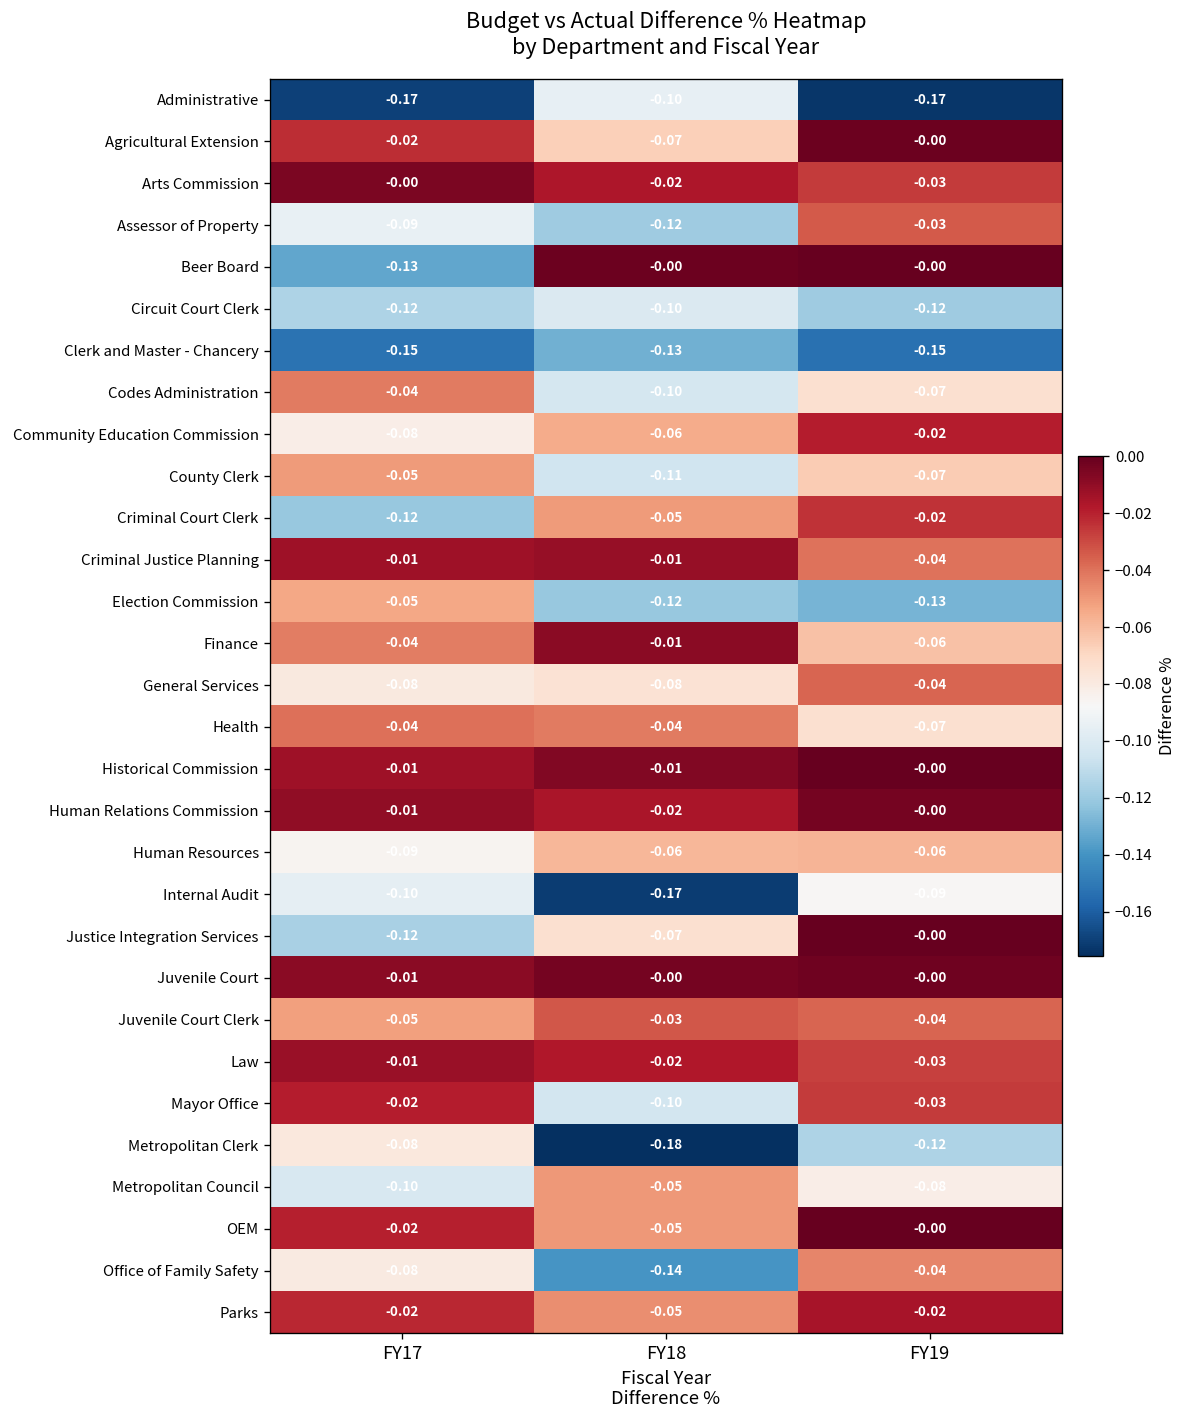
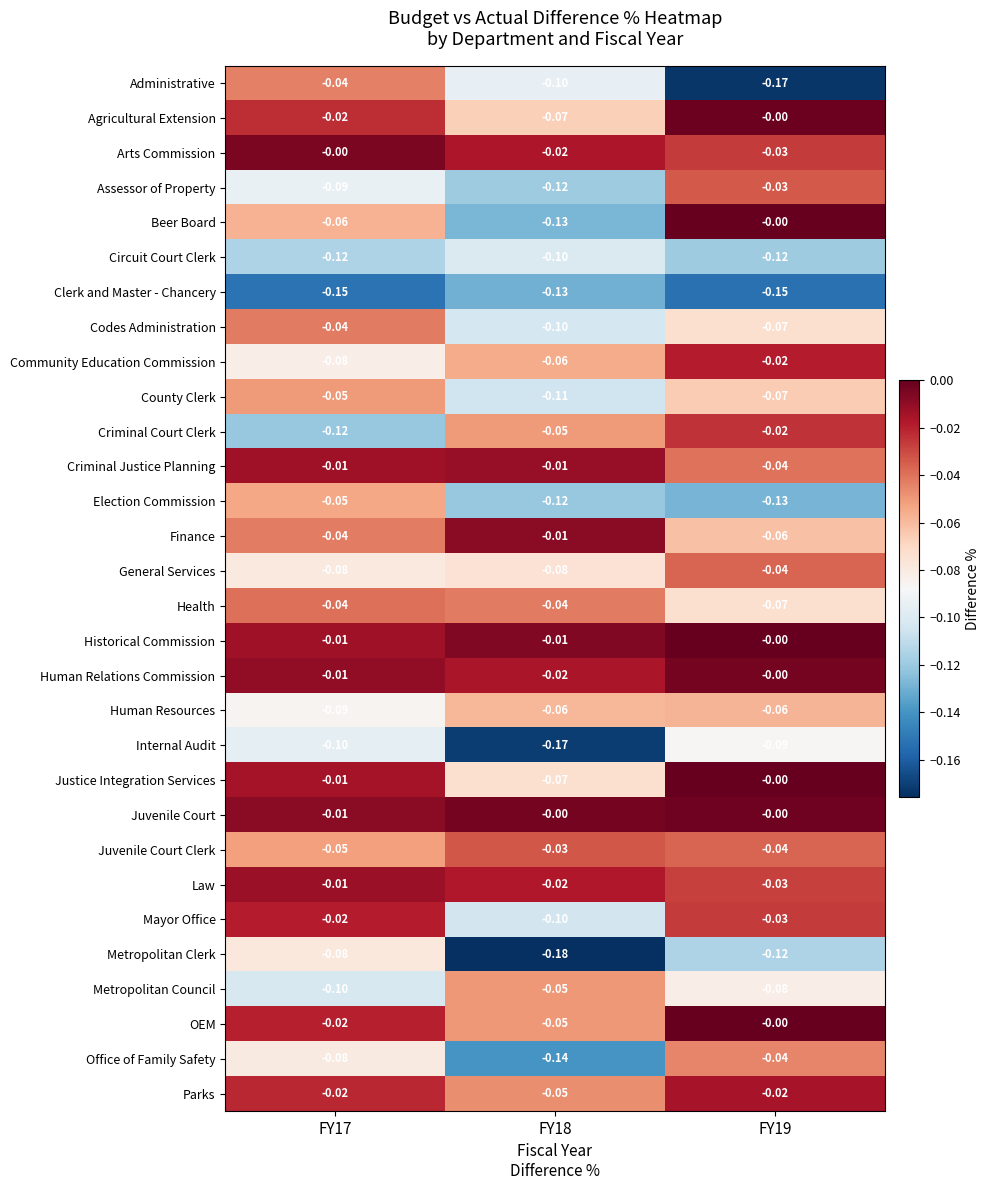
Administrative, FY17: -0.17 -> -0.04
Beer Board, FY17: -0.13 -> -0.06
Beer Board, FY18: -0.00 -> -0.13
Justice Integration Services, FY17: -0.12 -> -0.01
